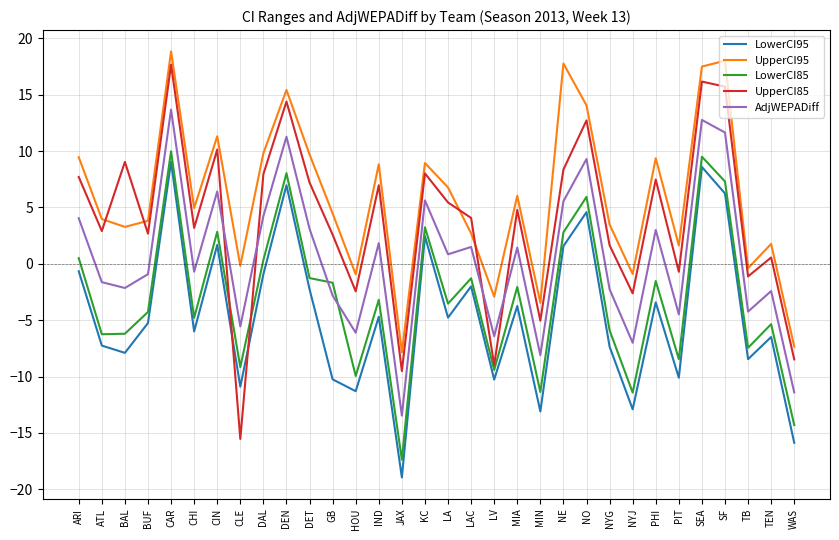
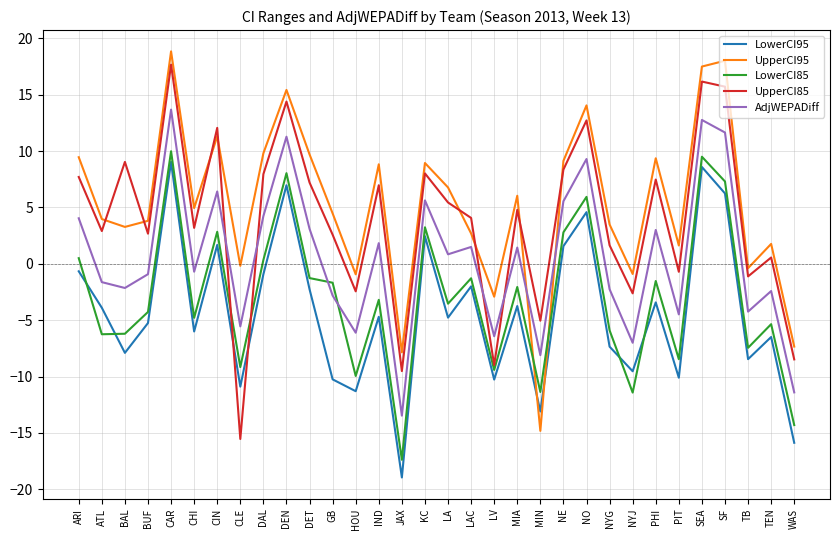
LowerCI95, ATL: -7.2 -> -3.9
UpperCI85, CIN: 10.1 -> 12.1
UpperCI95, MIN: -3.5 -> -14.8
UpperCI95, NE: 17.8 -> 9.1
LowerCI95, NYJ: -12.9 -> -9.5
